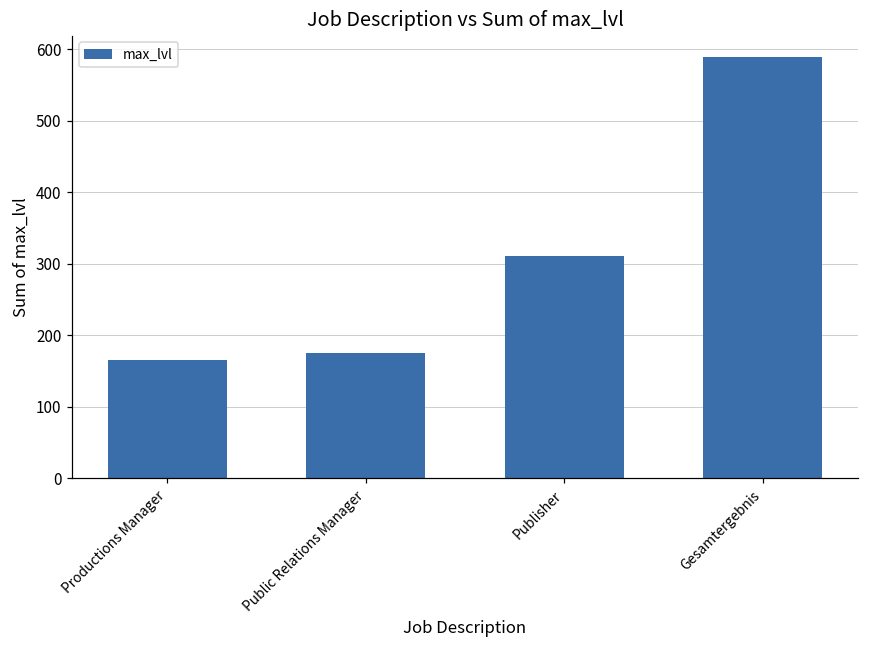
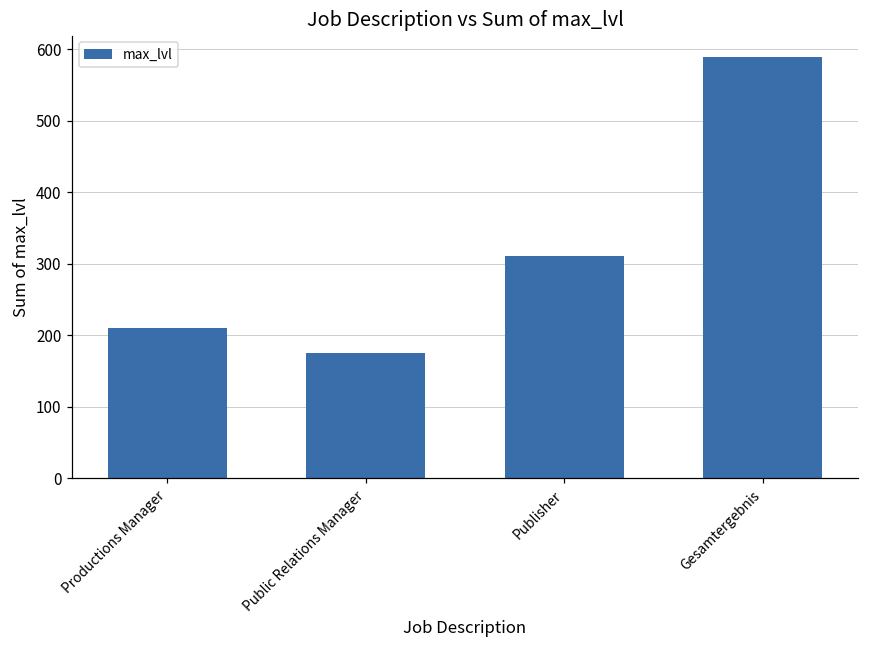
Productions Manager: 170 -> 210
